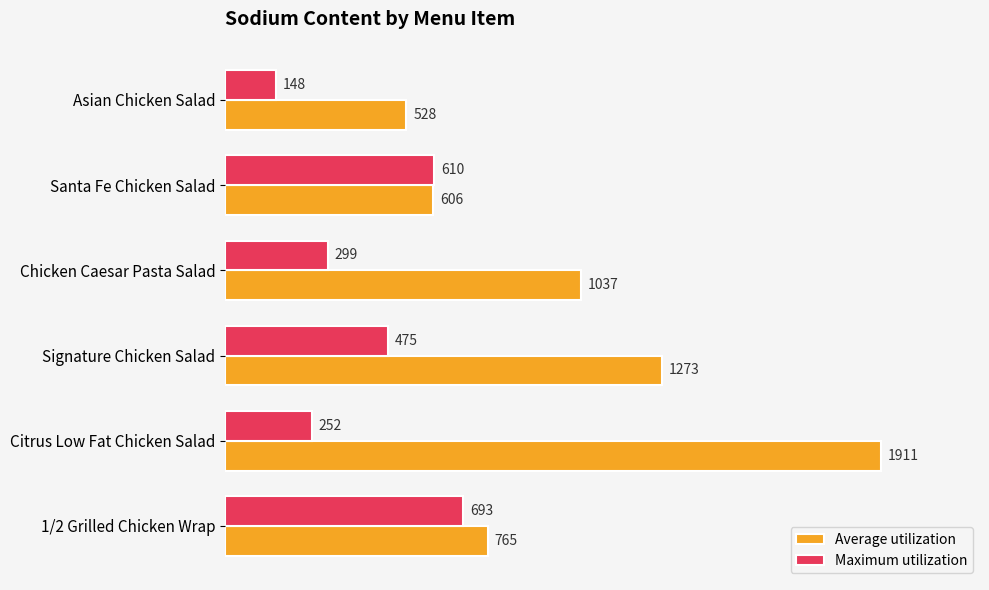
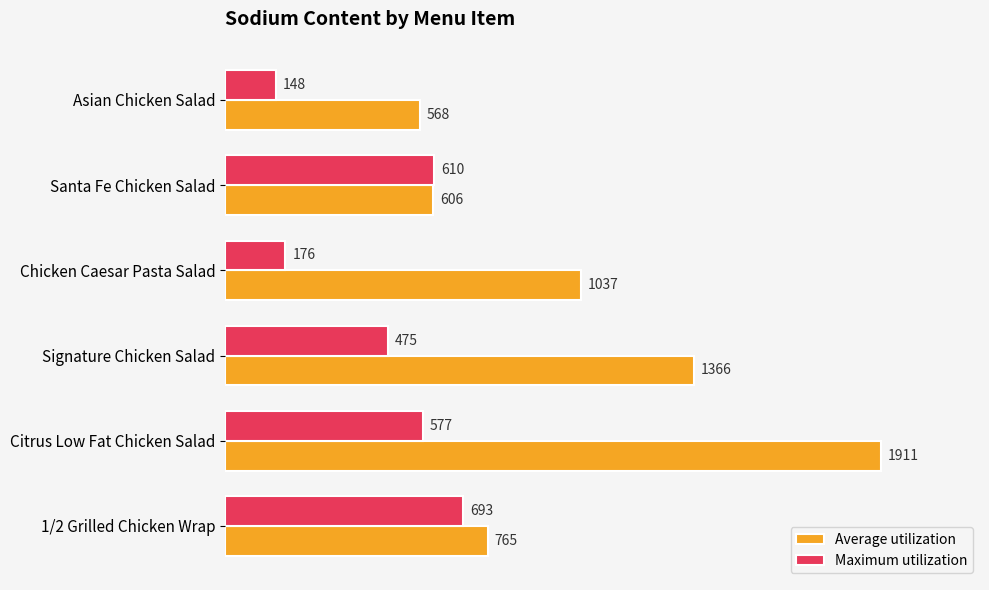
Average utilization, Asian Chicken Salad: 528 -> 568
Maximum utilization, Chicken Caesar Pasta Salad: 299 -> 176
Average utilization, Signature Chicken Salad: 1273 -> 1366
Maximum utilization, Citrus Low Fat Chicken Salad: 252 -> 577
